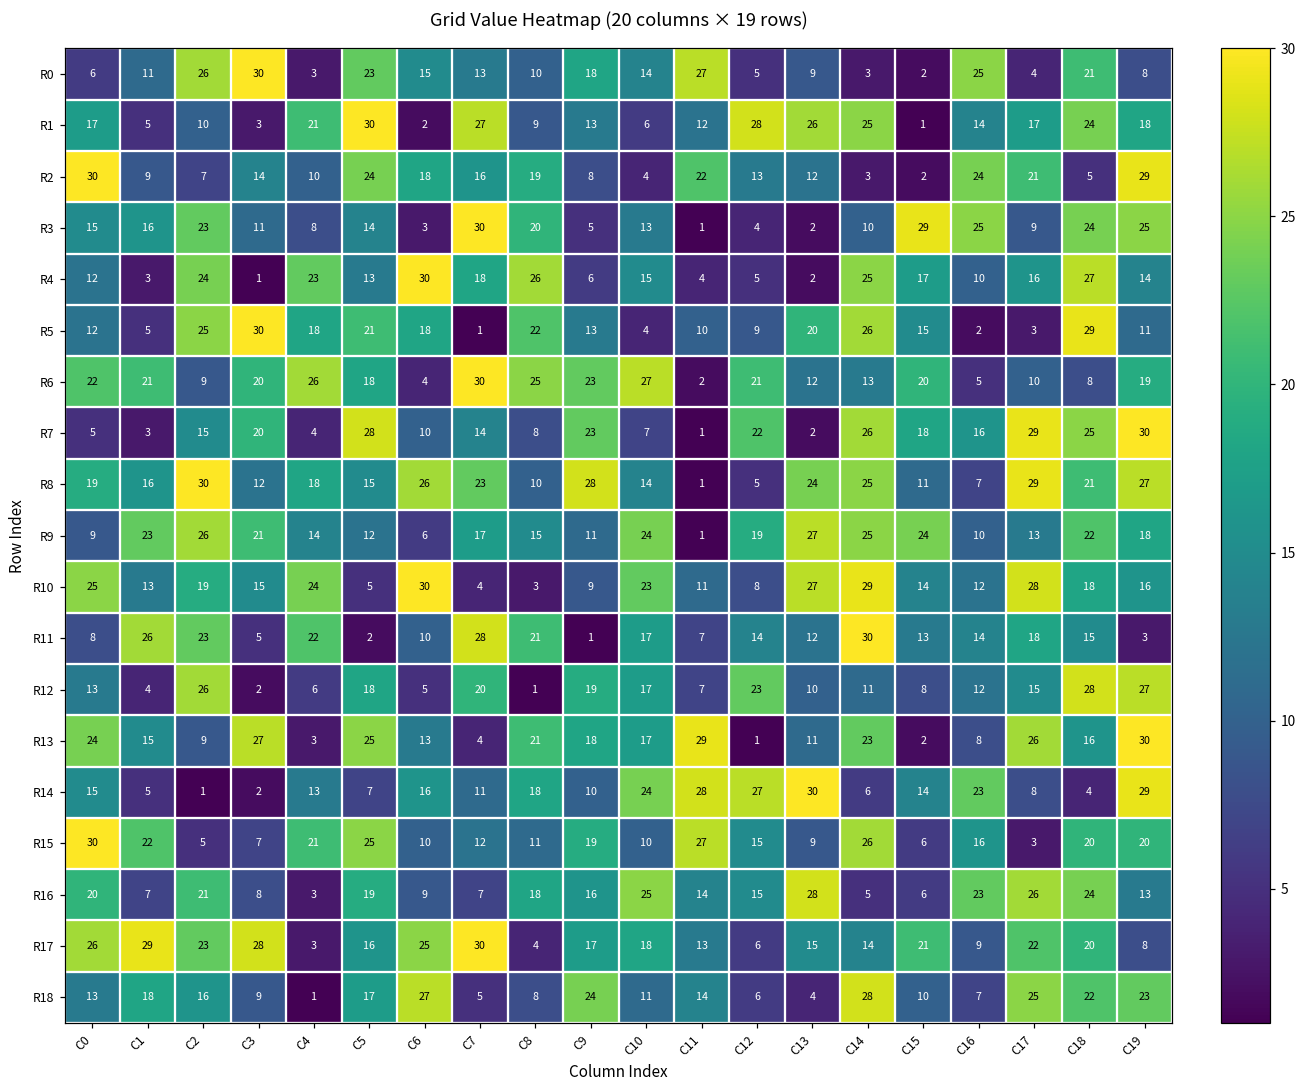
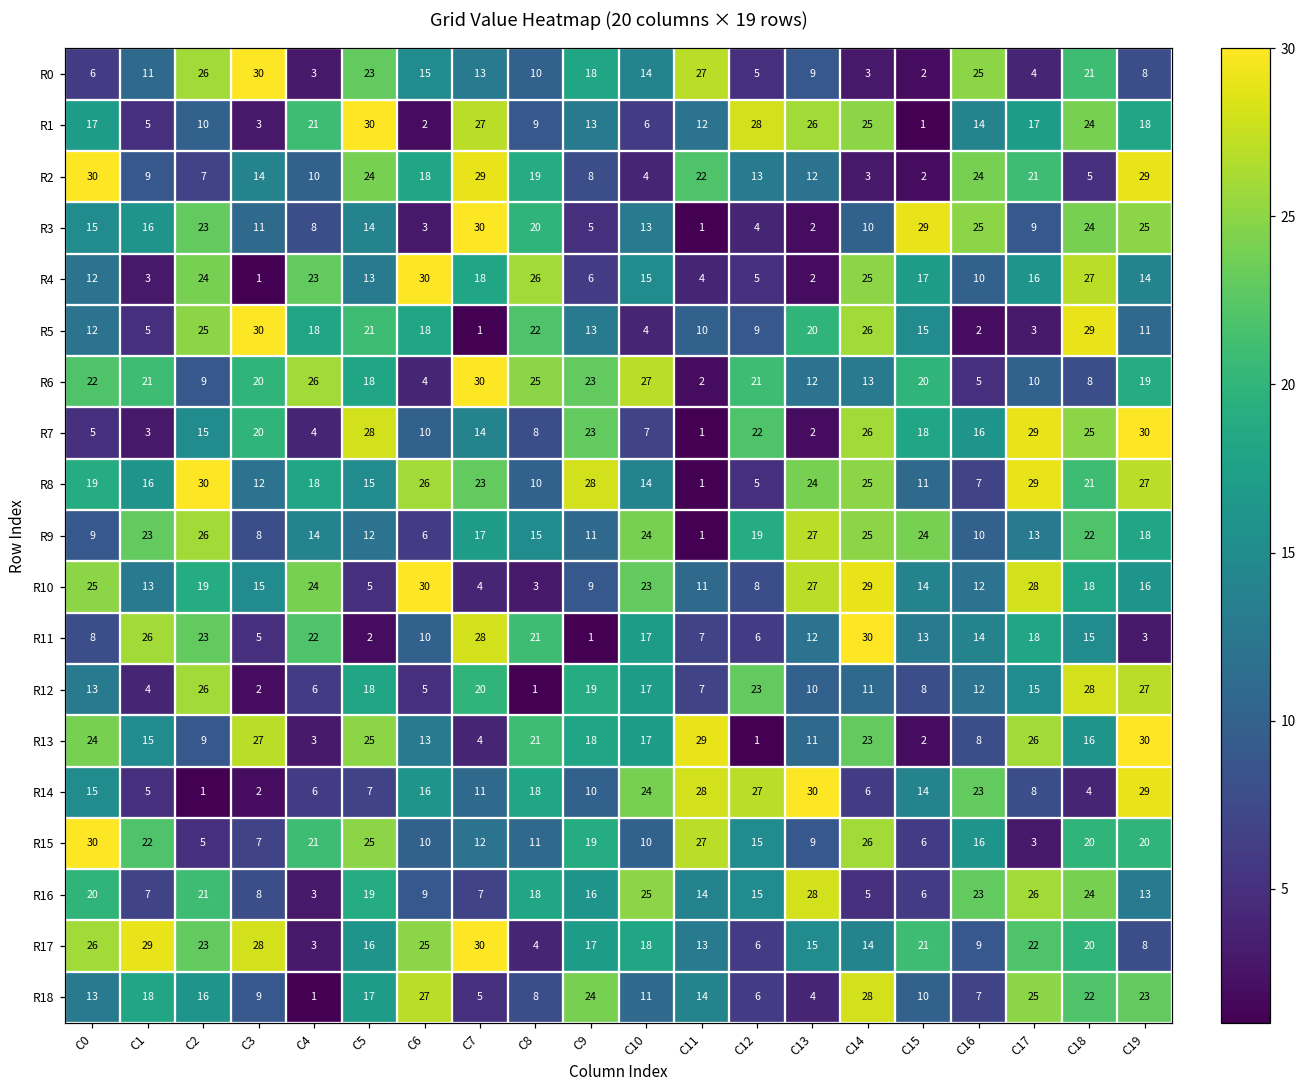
R2, C7: 16 -> 29
R9, C3: 21 -> 8
R11, C12: 14 -> 6
R14, C4: 13 -> 6
